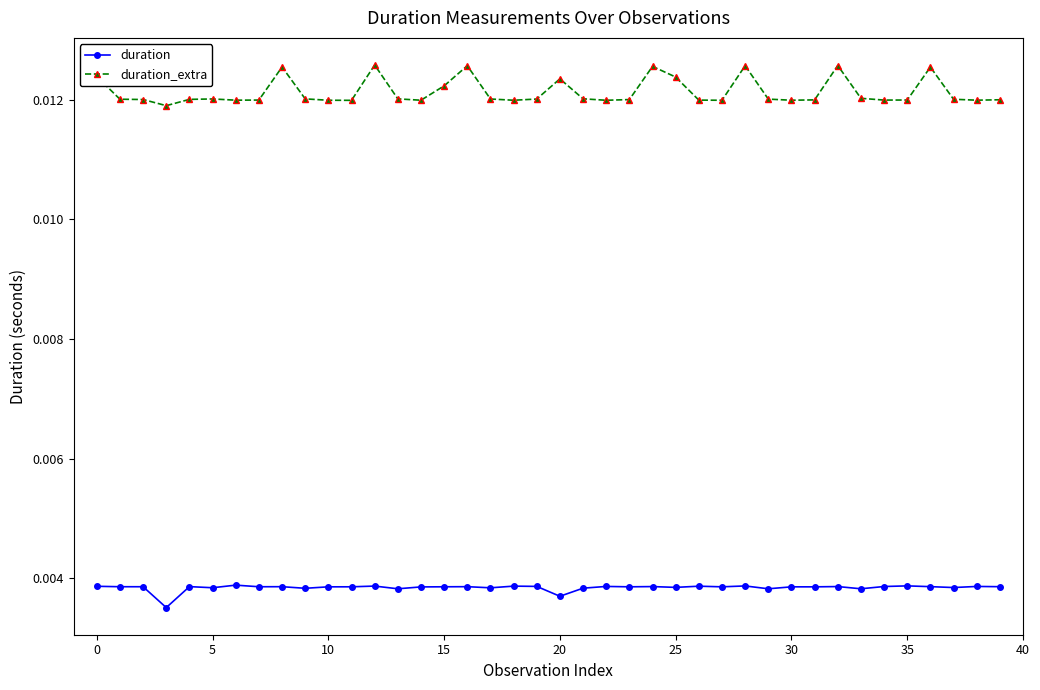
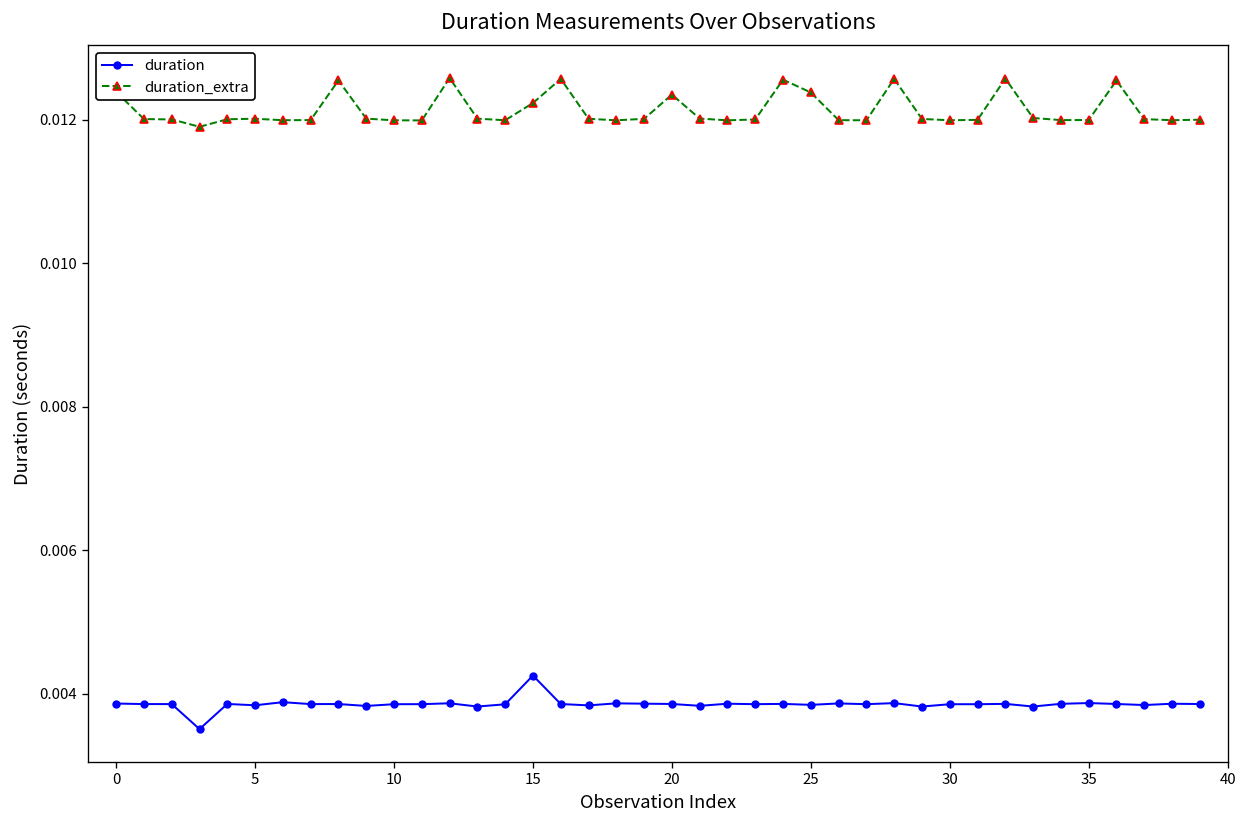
duration, 15: 0.0039 -> 0.0043
duration, 20: 0.0037 -> 0.0039
